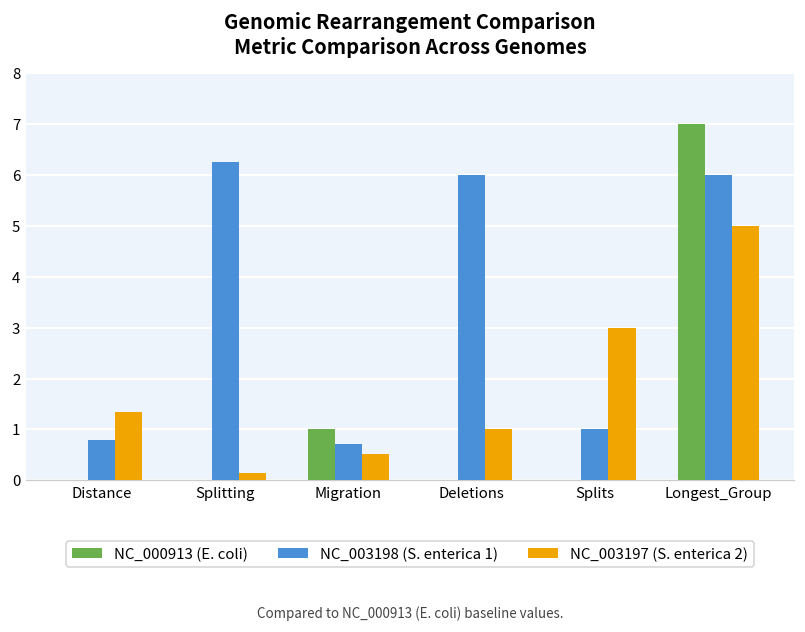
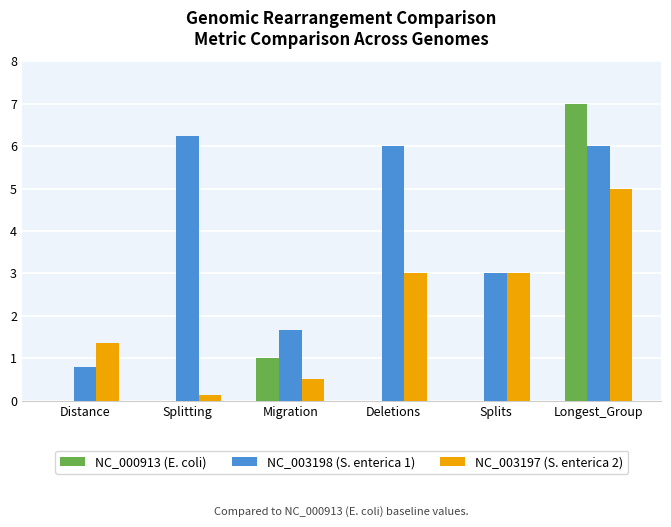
NC_003198 (S. enterica 1), Migration: 0.7 -> 1.7
NC_003197 (S. enterica 2), Deletions: 1 -> 3
NC_003198 (S. enterica 1), Splits: 1 -> 3
